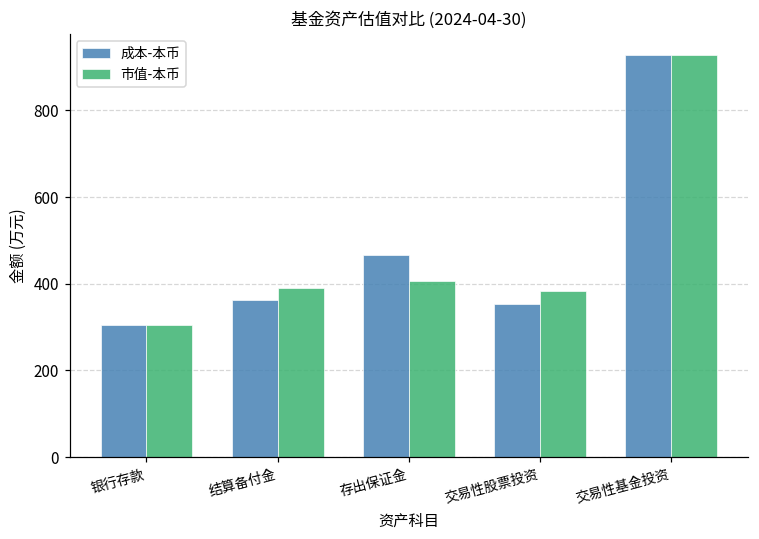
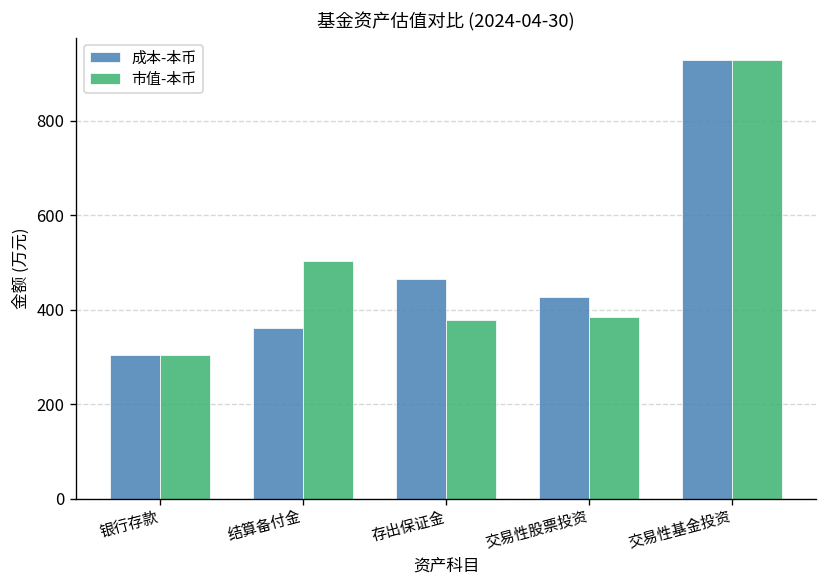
市值-本币, 结算备付金: 390 -> 500
市值-本币, 存出保证金: 410 -> 380
成本-本币, 交易性股票投资: 350 -> 430
